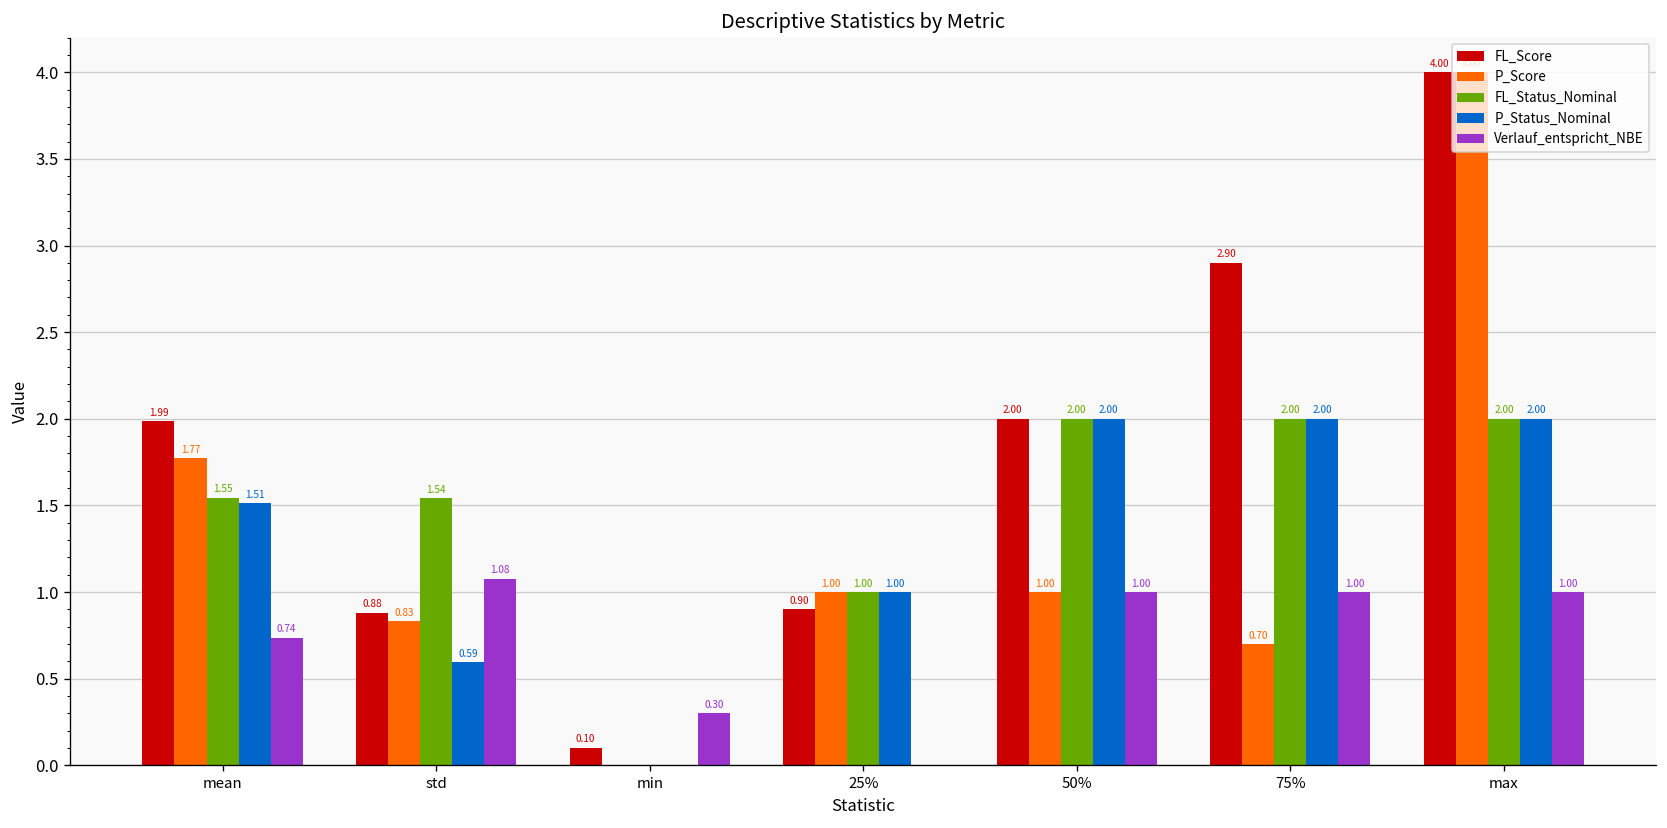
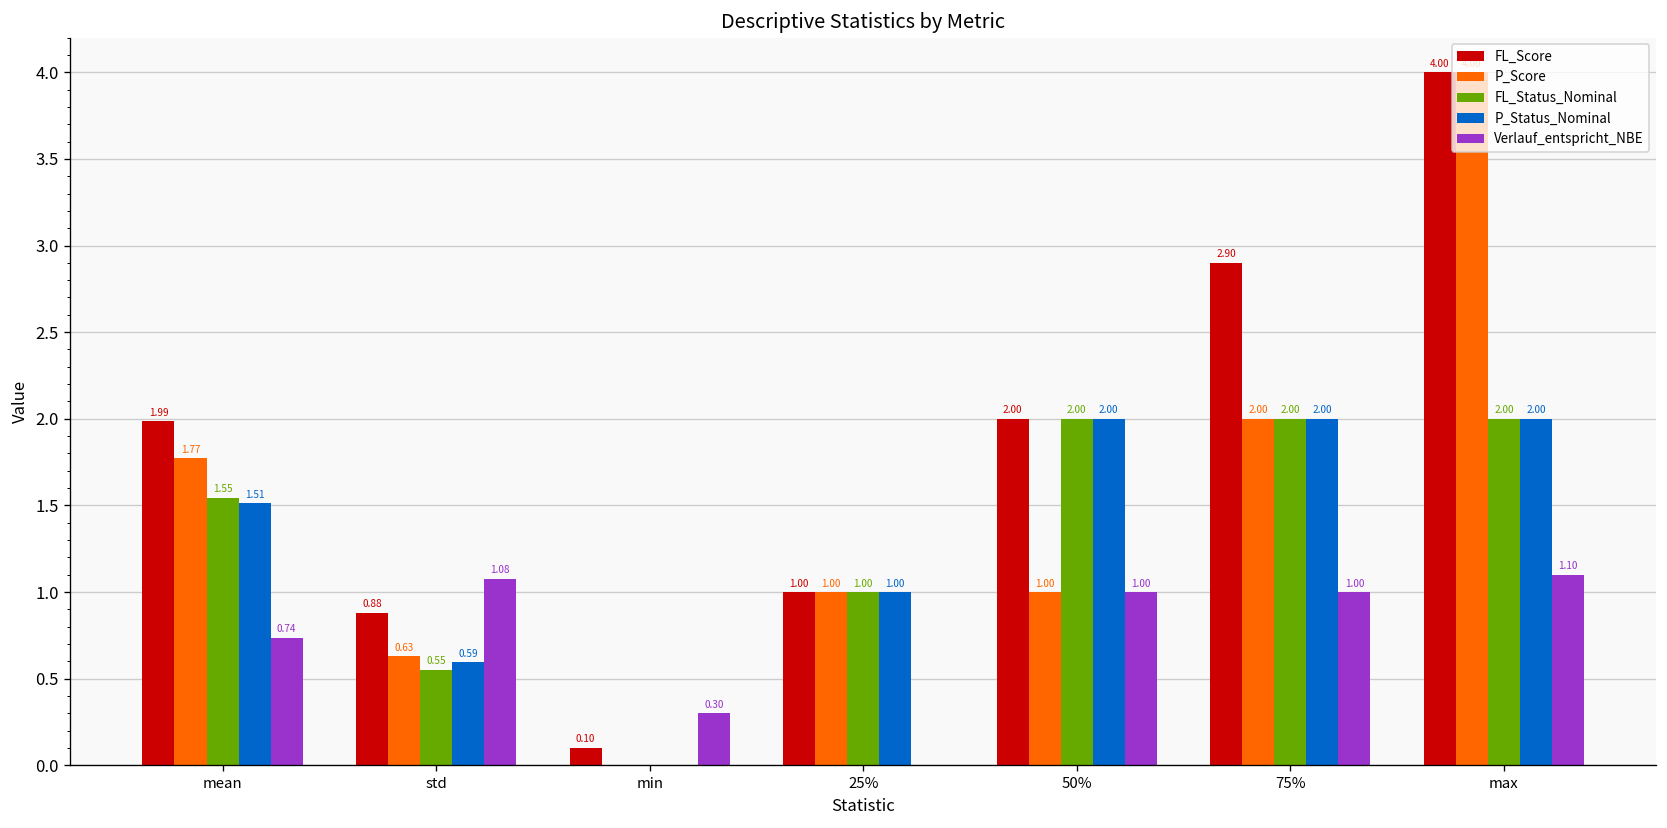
P_Score, std: 0.83 -> 0.63
FL_Status_Nominal, std: 1.54 -> 0.55
FL_Score, 25%: 0.90 -> 1.00
P_Score, 75%: 0.70 -> 2.00
Verlauf_entspricht_NBE, max: 1.00 -> 1.10
